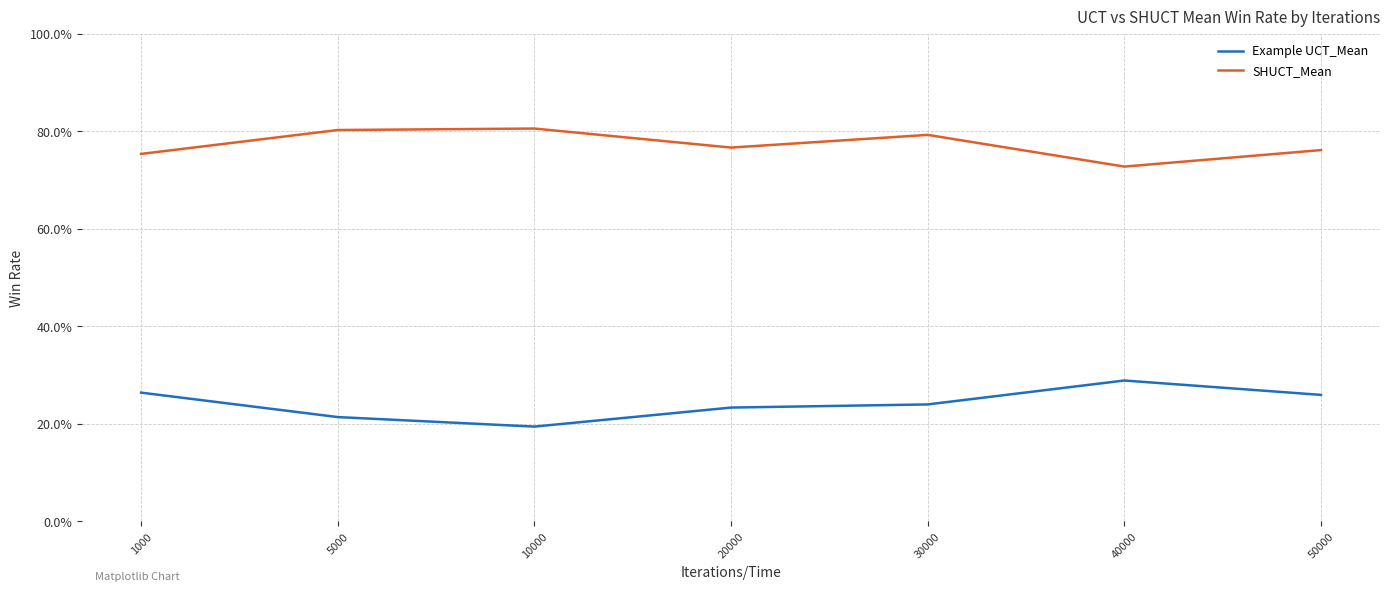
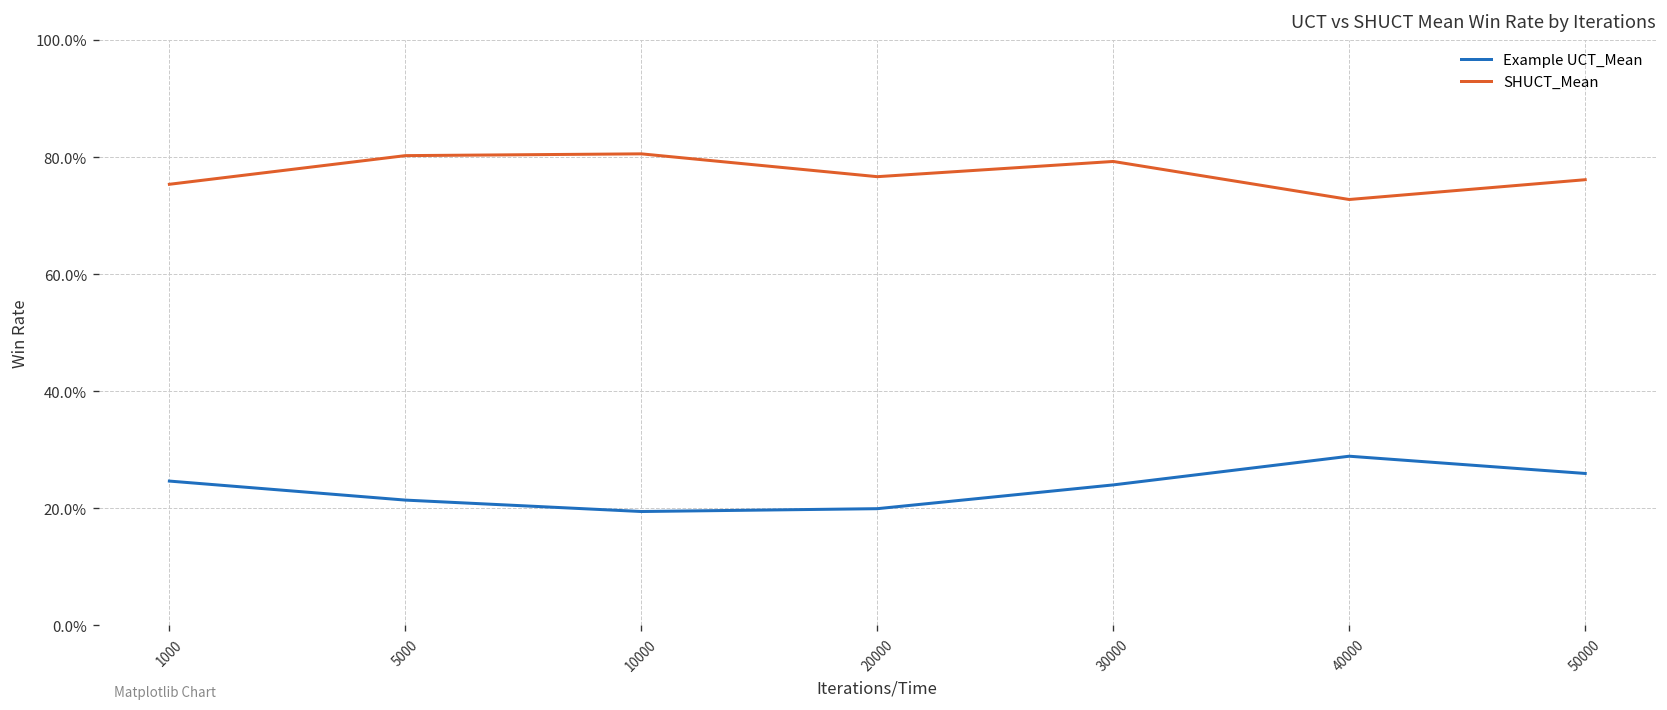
Example UCT_Mean, 1000: 26% -> 25%
Example UCT_Mean, 20000: 23% -> 20%
